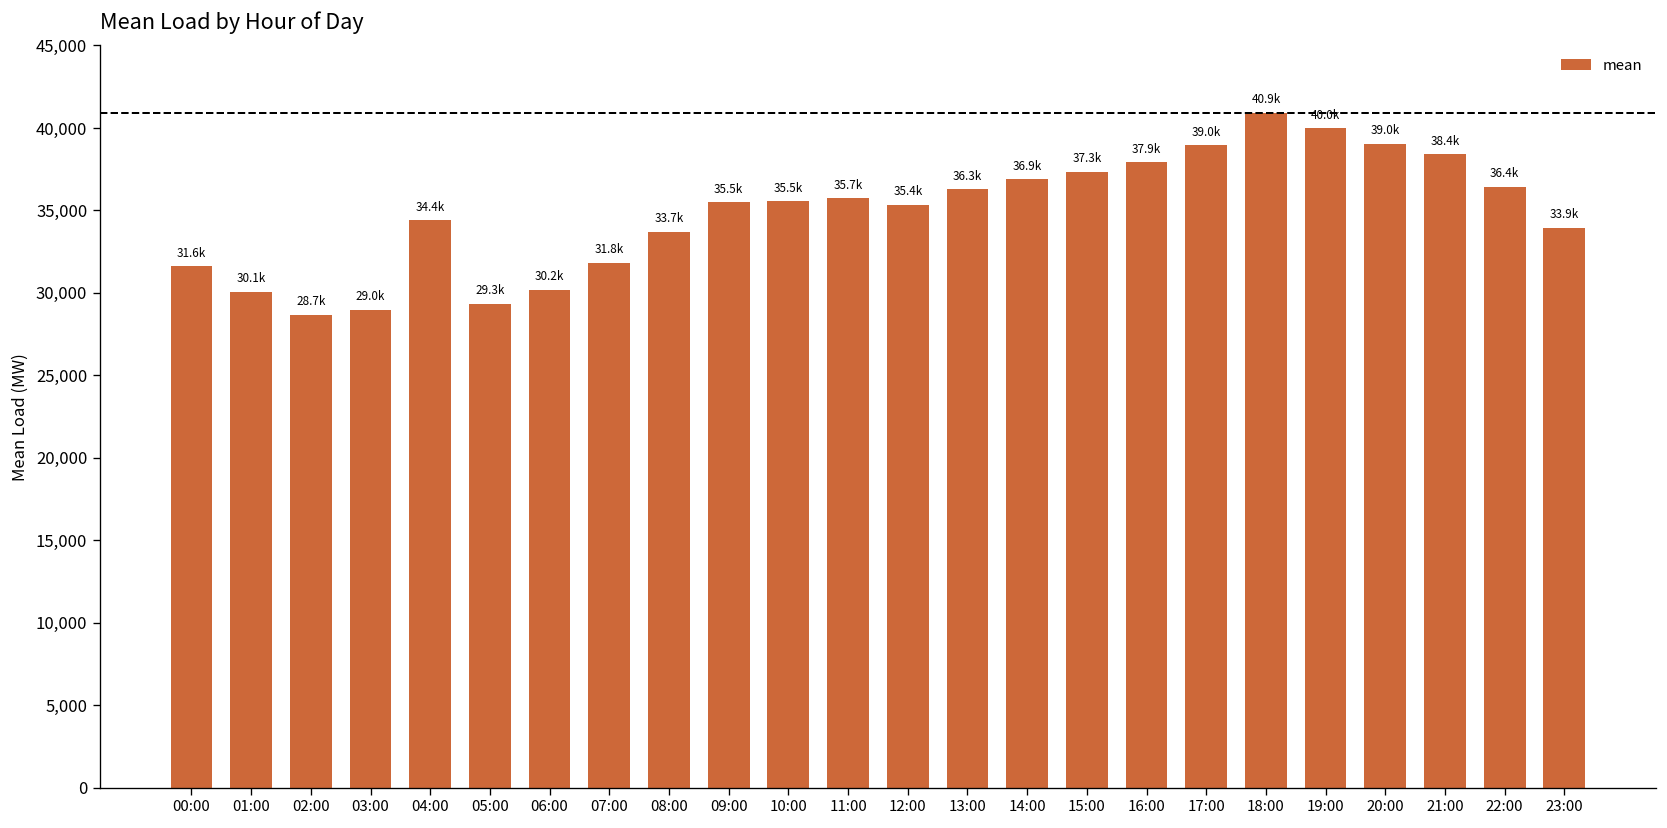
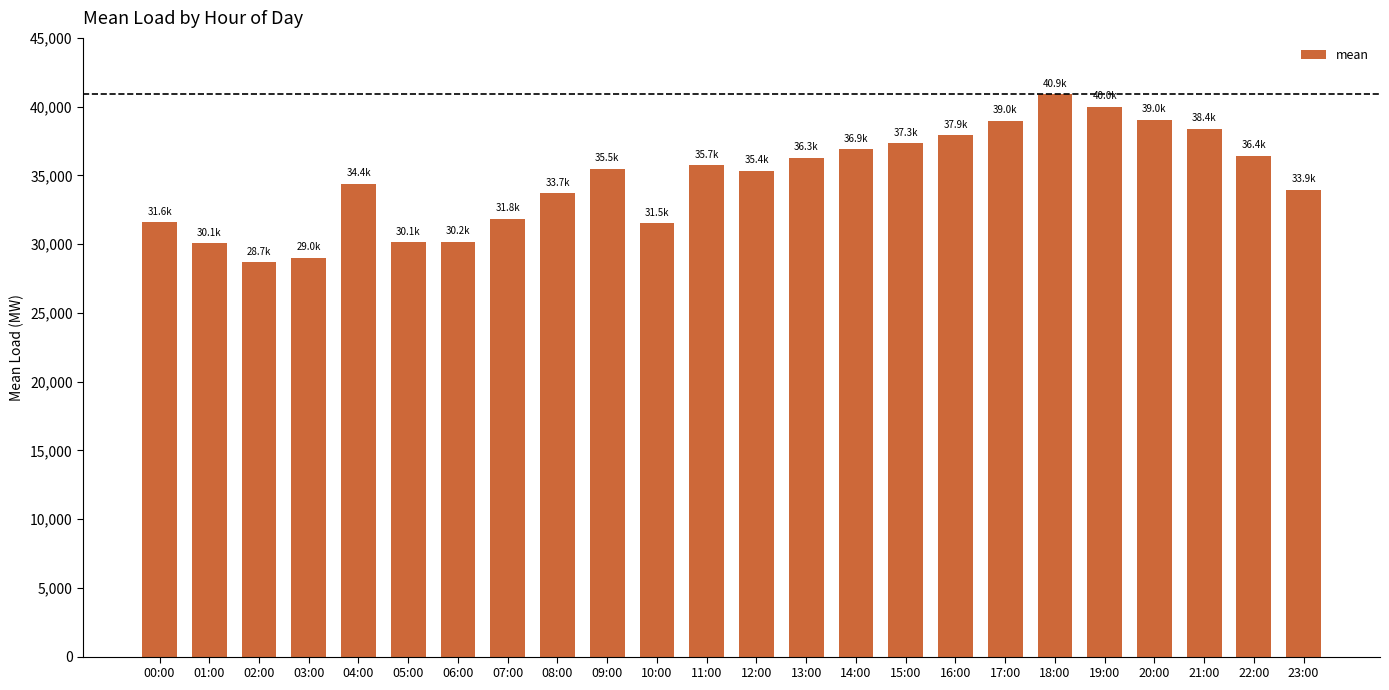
05:00: 29.3k -> 30.1k
10:00: 35.5k -> 31.5k
